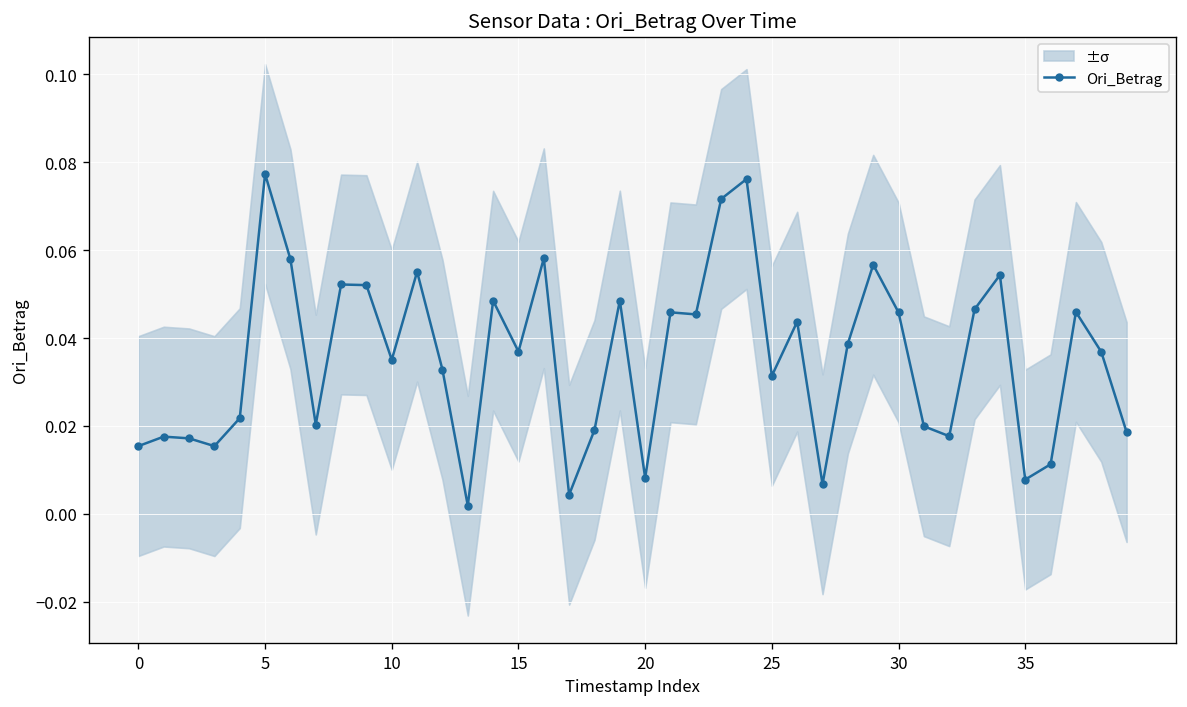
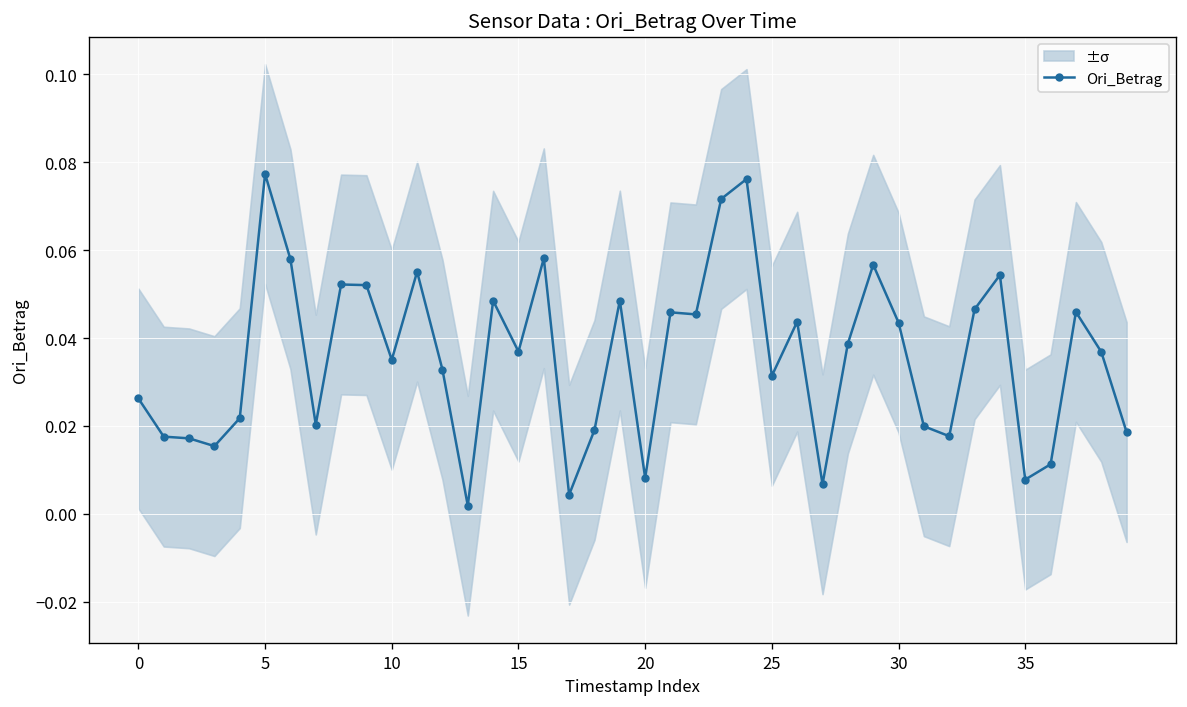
Ori_Betrag, 0: 0.015 -> 0.026
Ori_Betrag, 30: 0.046 -> 0.044
